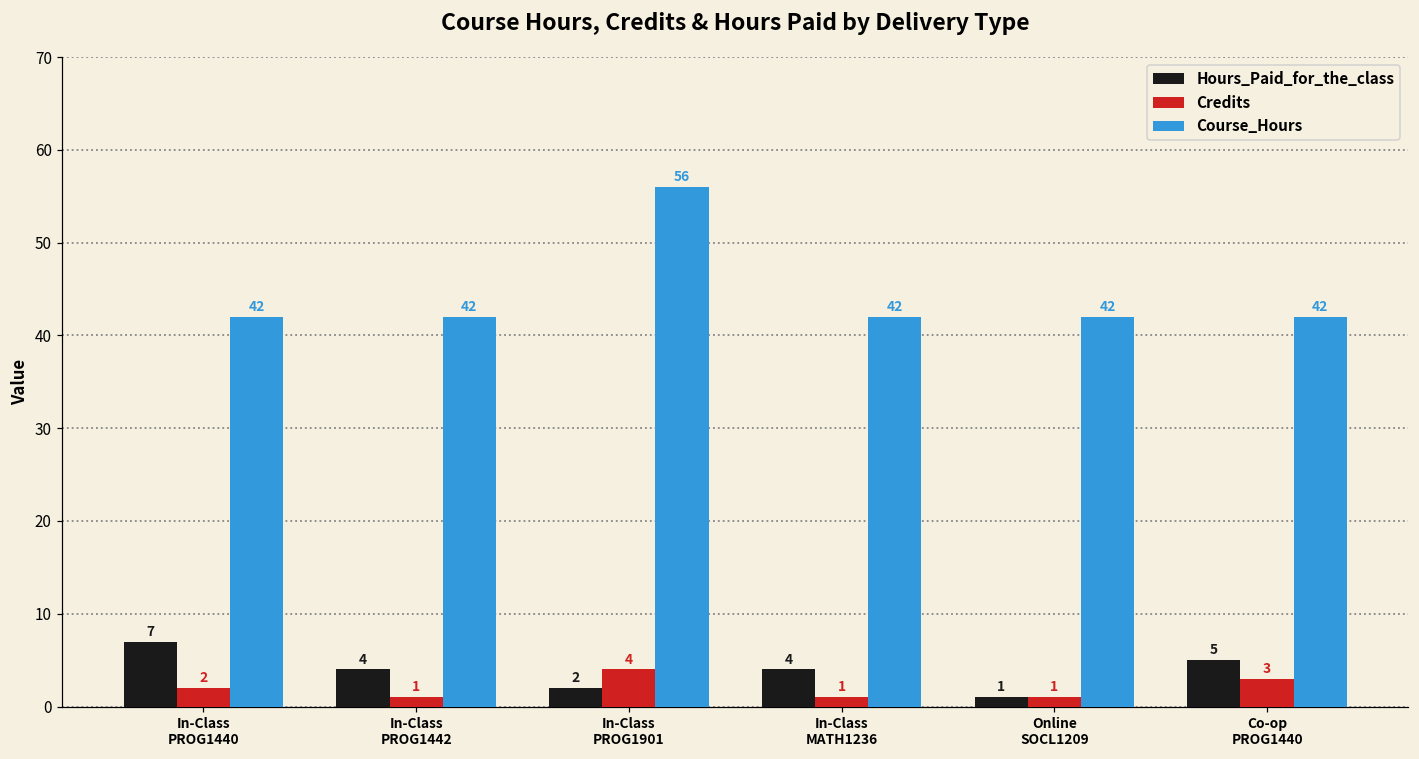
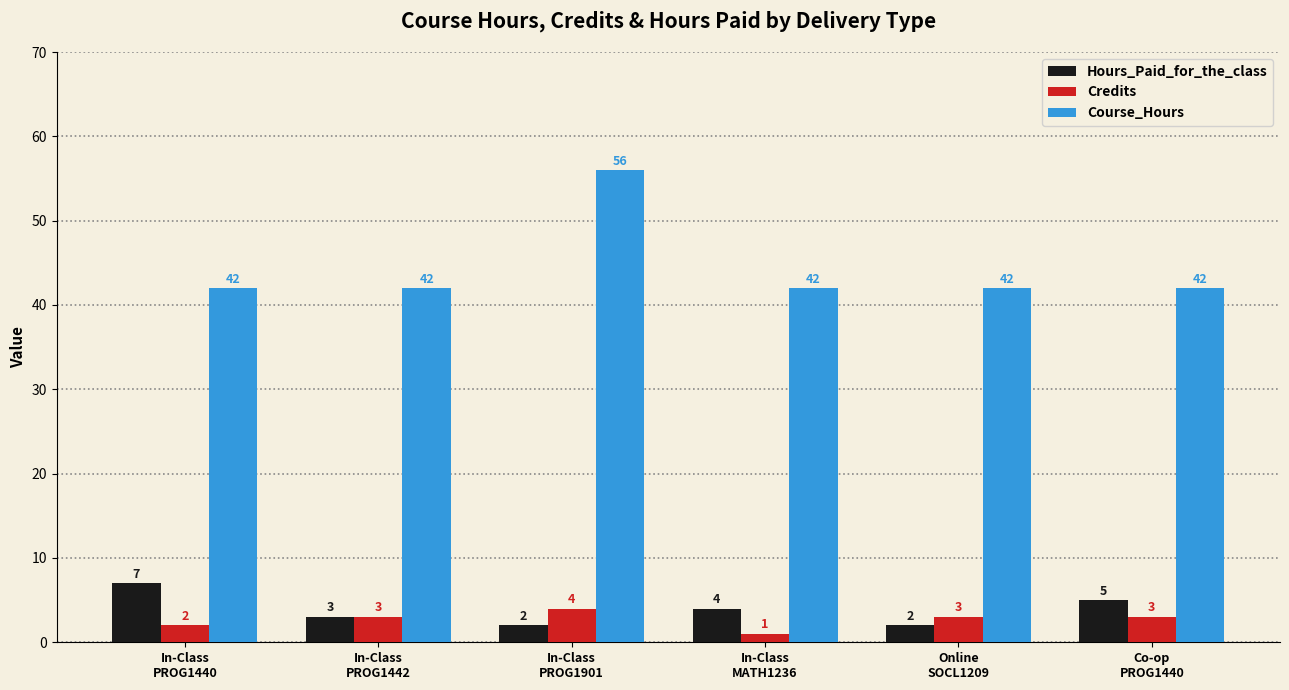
Hours_Paid_for_the_class, In-Class PROG1442: 4 -> 3
Credits, In-Class PROG1442: 1 -> 3
Hours_Paid_for_the_class, Online SOCL1209: 1 -> 2
Credits, Online SOCL1209: 1 -> 3
